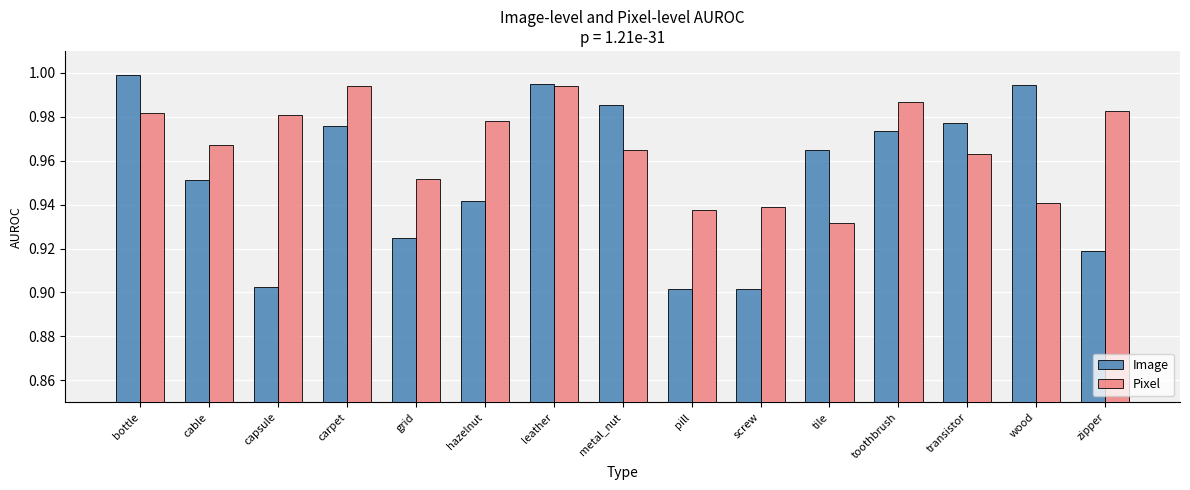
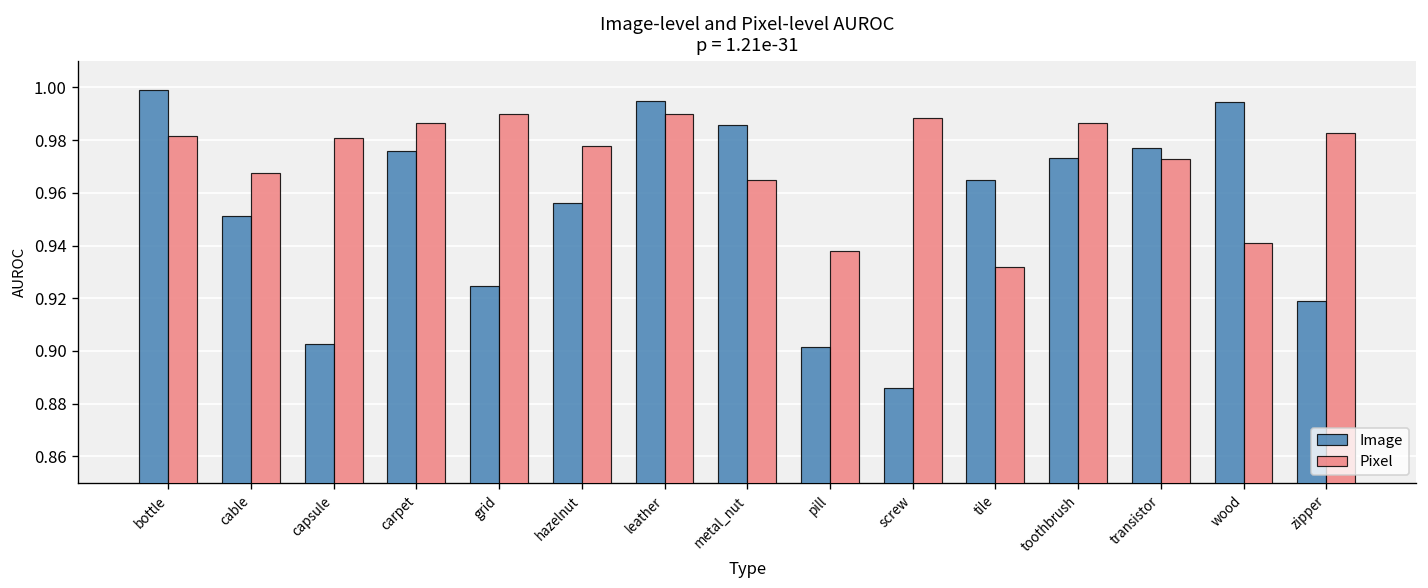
Pixel, carpet: 0.994 -> 0.987
Pixel, grid: 0.952 -> 0.990
Image, hazelnut: 0.942 -> 0.956
Pixel, leather: 0.994 -> 0.990
Image, screw: 0.902 -> 0.886
Pixel, screw: 0.939 -> 0.988
Pixel, transistor: 0.963 -> 0.973
